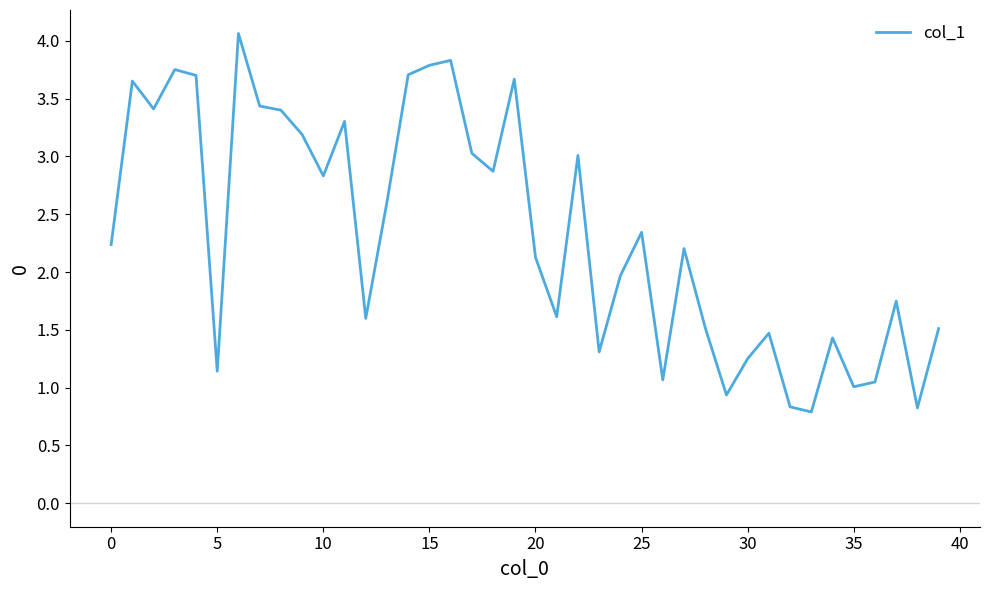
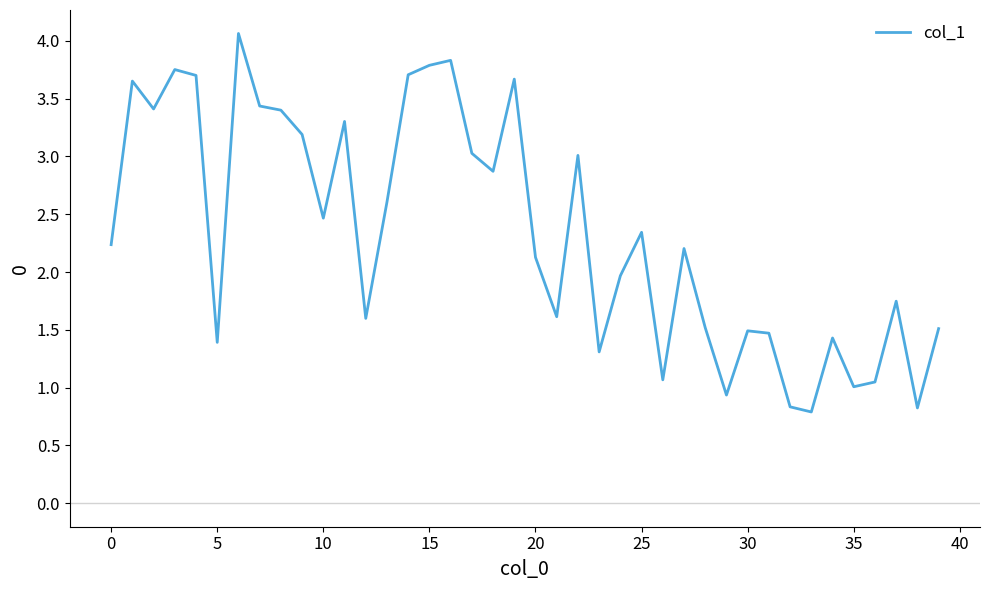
5: 1.14 -> 1.39
10: 2.83 -> 2.47
30: 1.25 -> 1.49
